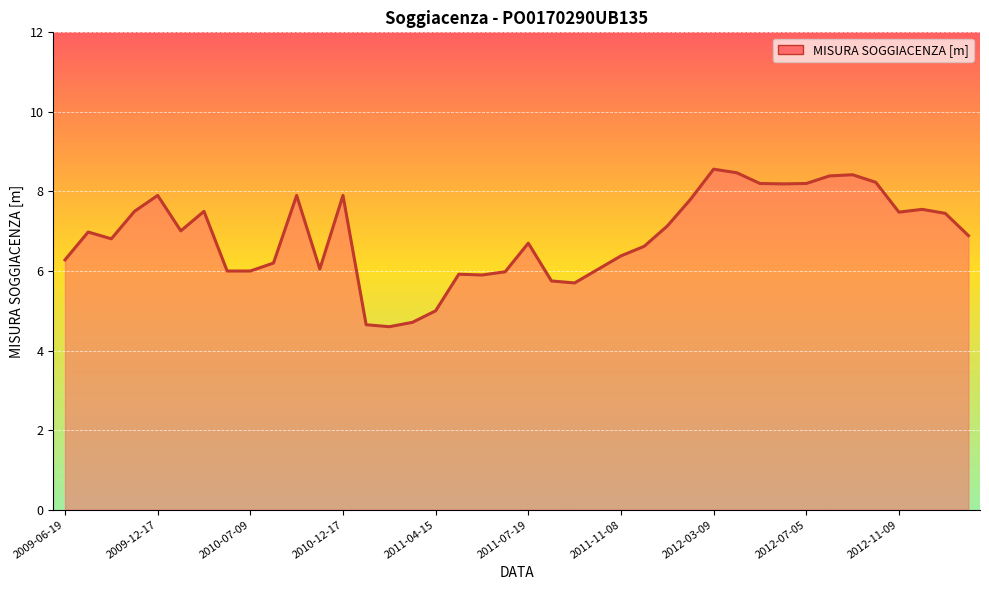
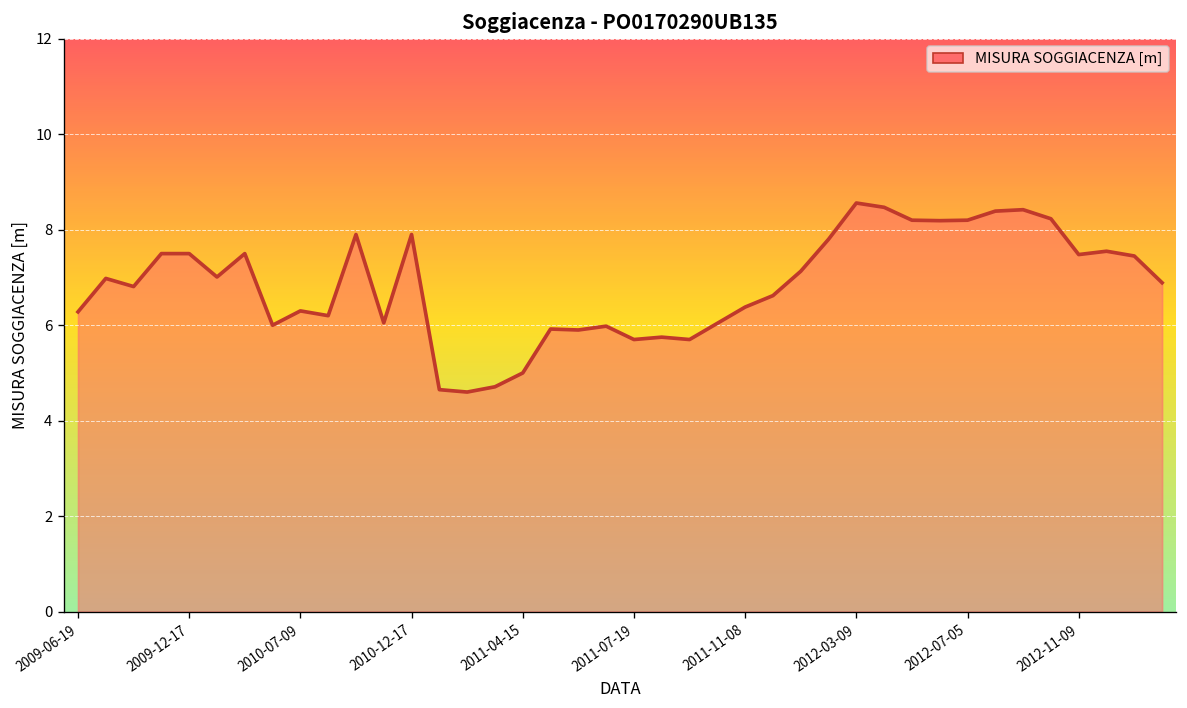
2009-12-17: 7.9 -> 7.5
2010-07-09: 6.0 -> 6.3
2011-07-19: 6.7 -> 5.7
